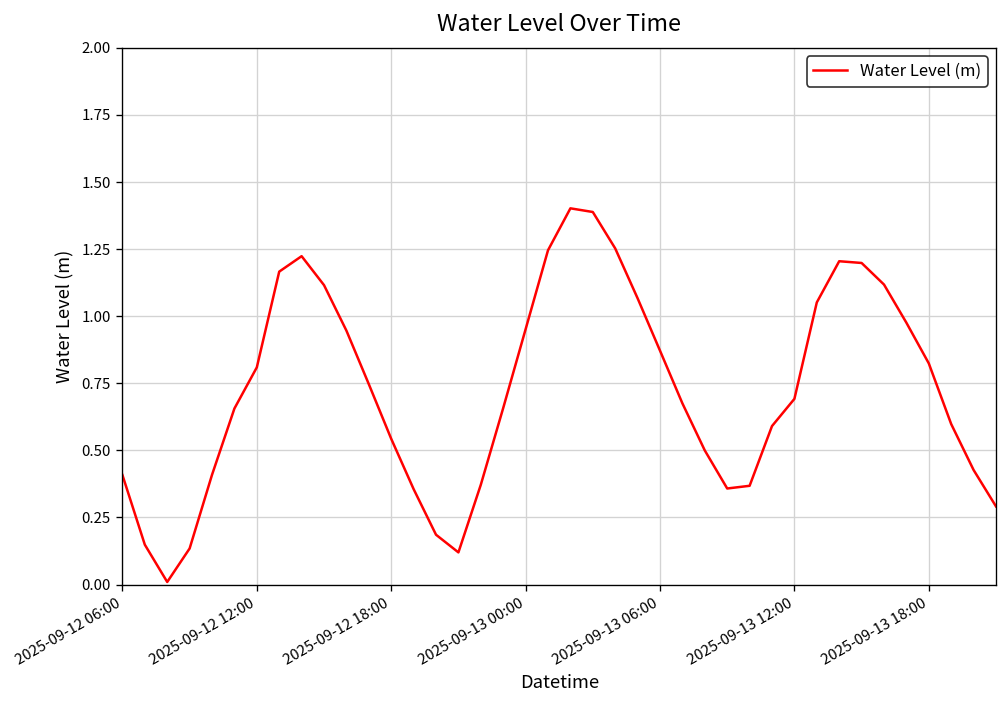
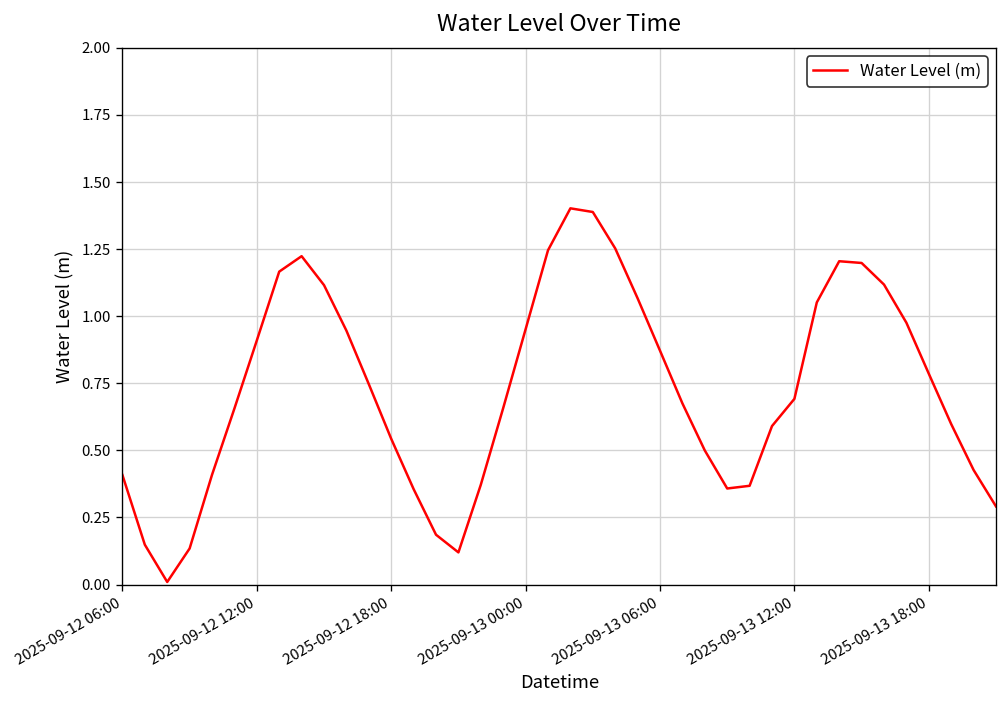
2025-09-12 12:00: 0.81 -> 0.91
2025-09-13 18:00: 0.82 -> 0.79
